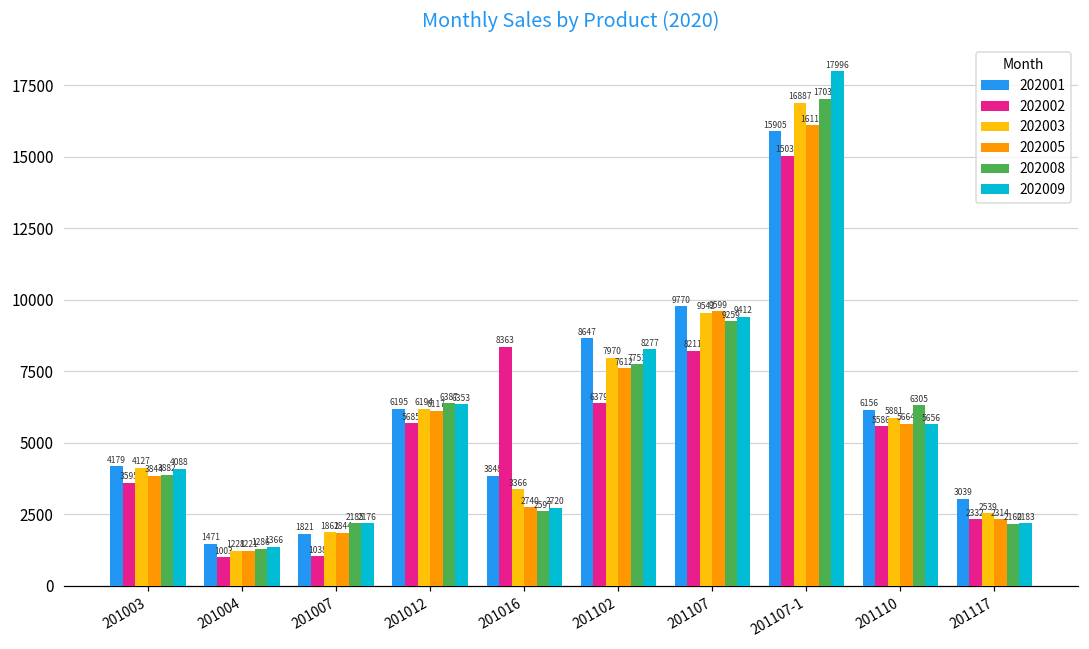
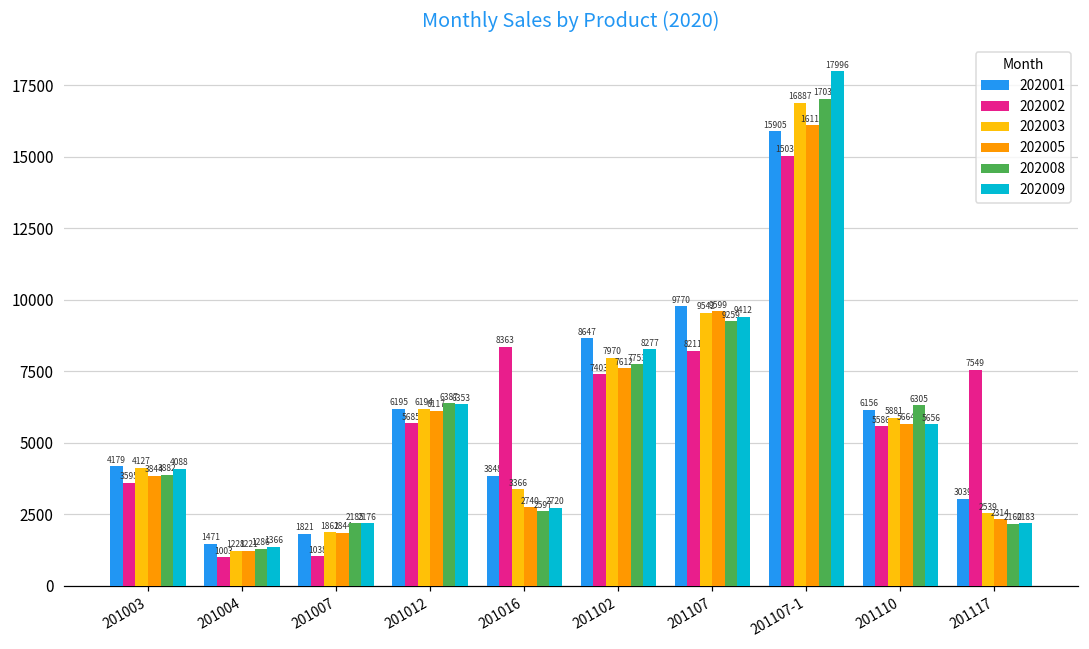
202002, 201102: 6379 -> 7403
202002, 201117: 2332 -> 7549
